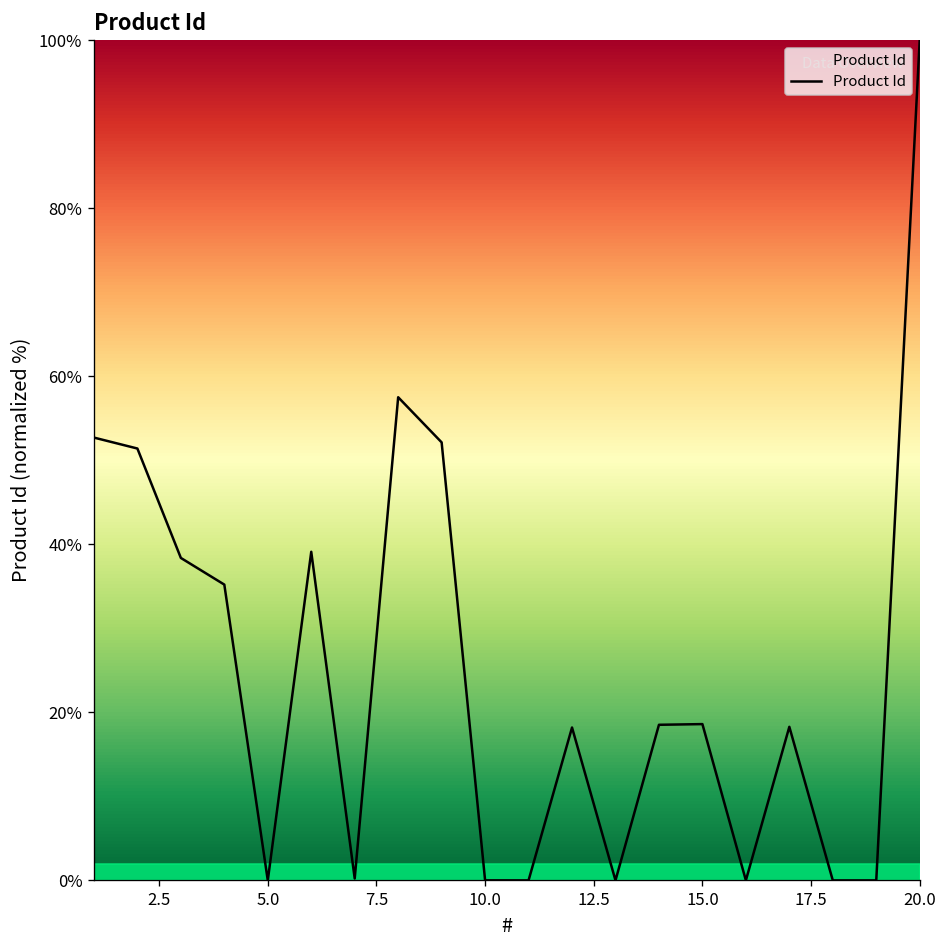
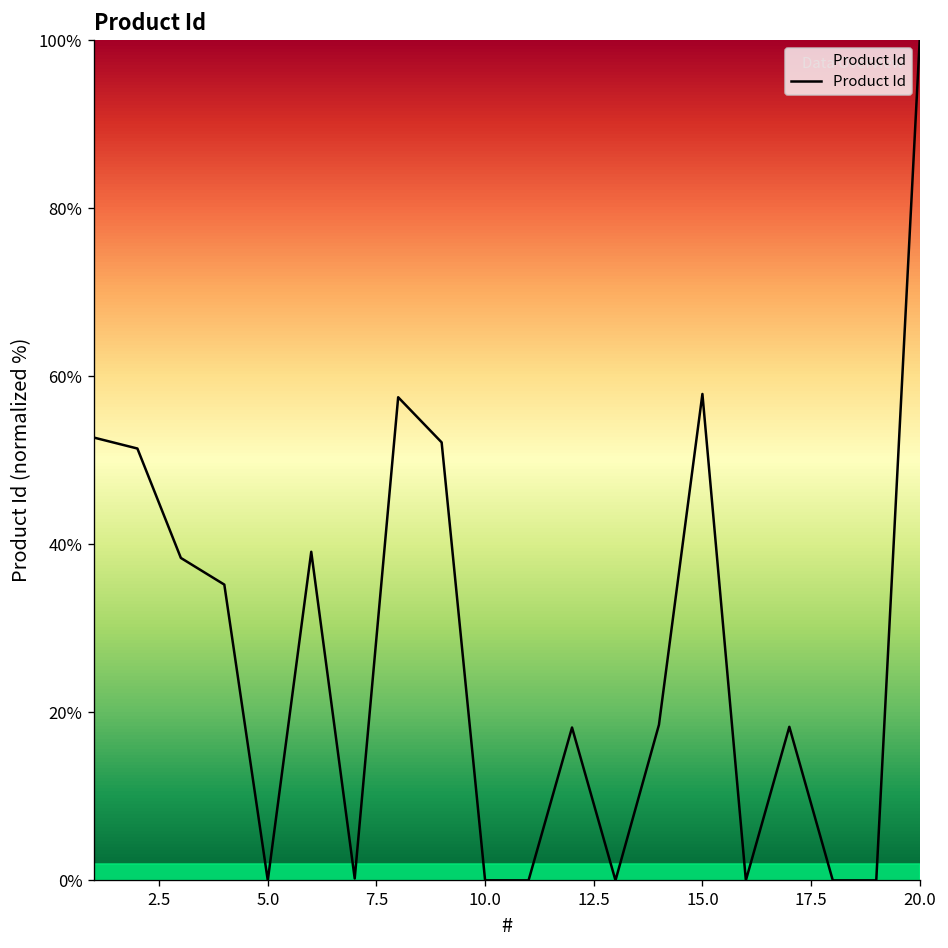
15.0: 19% -> 58%
